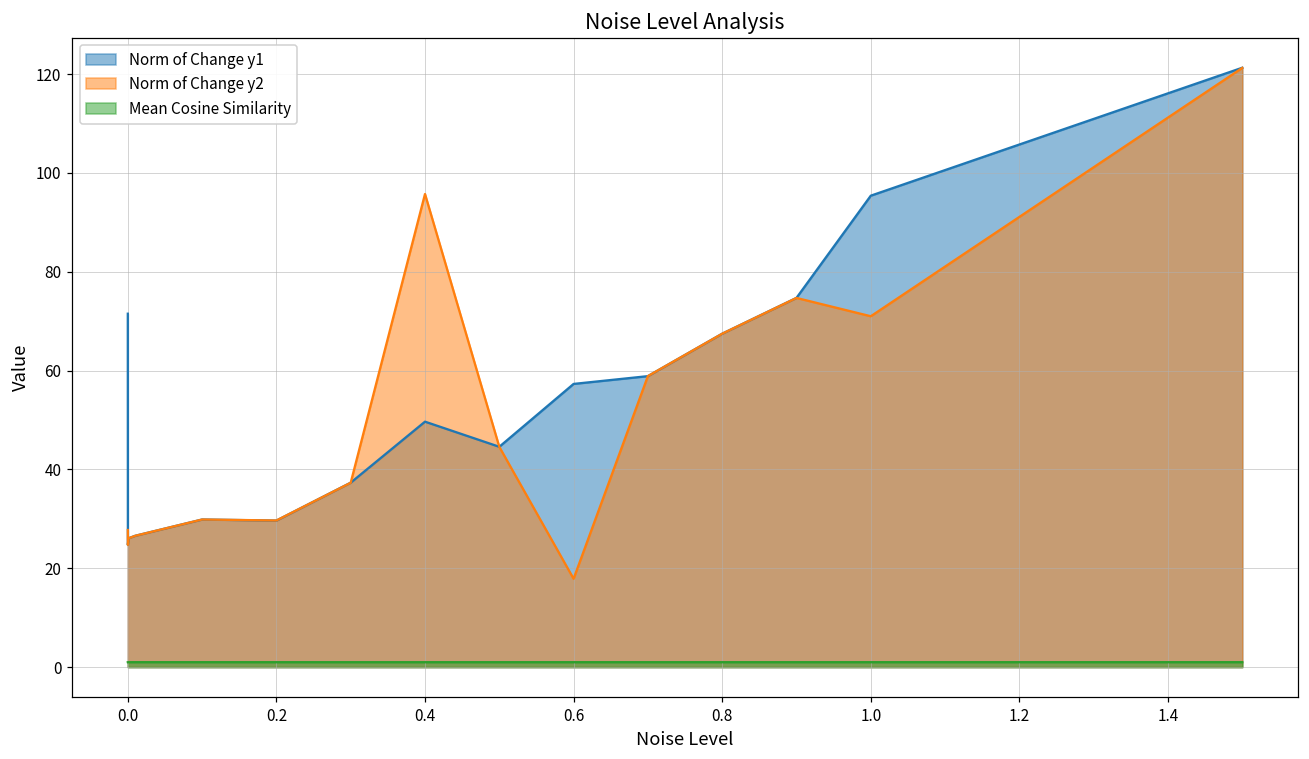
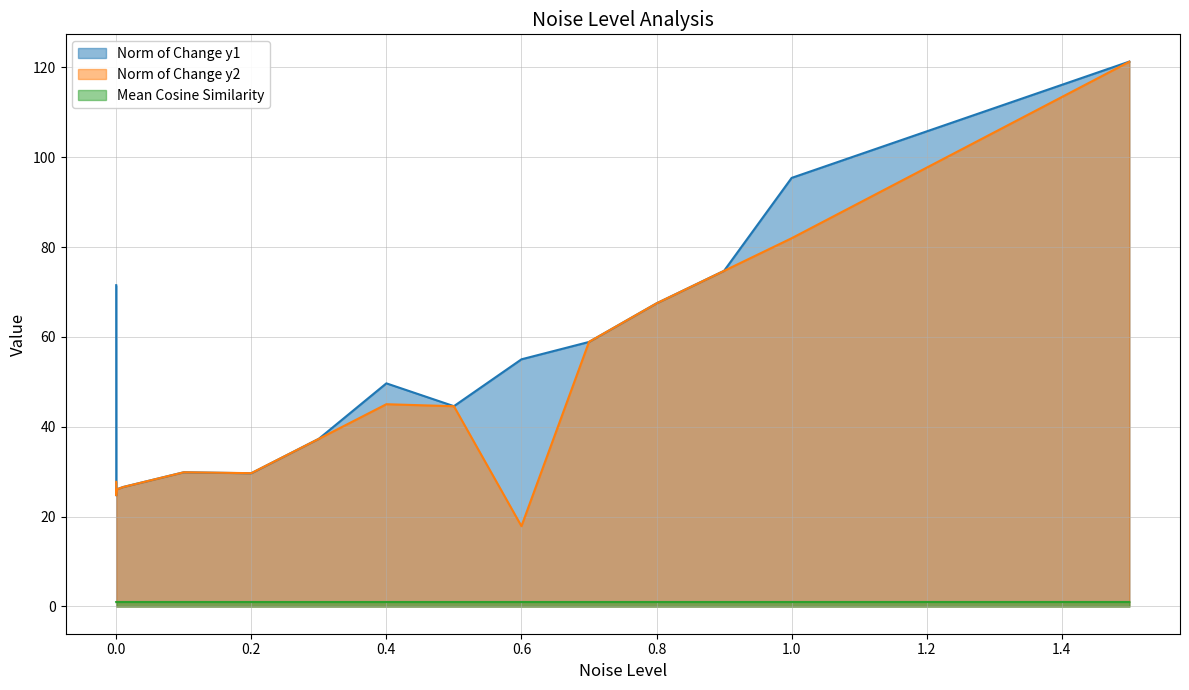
Norm of Change y2, 0.4: 96 -> 45
Norm of Change y1, 0.6: 57 -> 55
Norm of Change y2, 1.0: 71 -> 82
